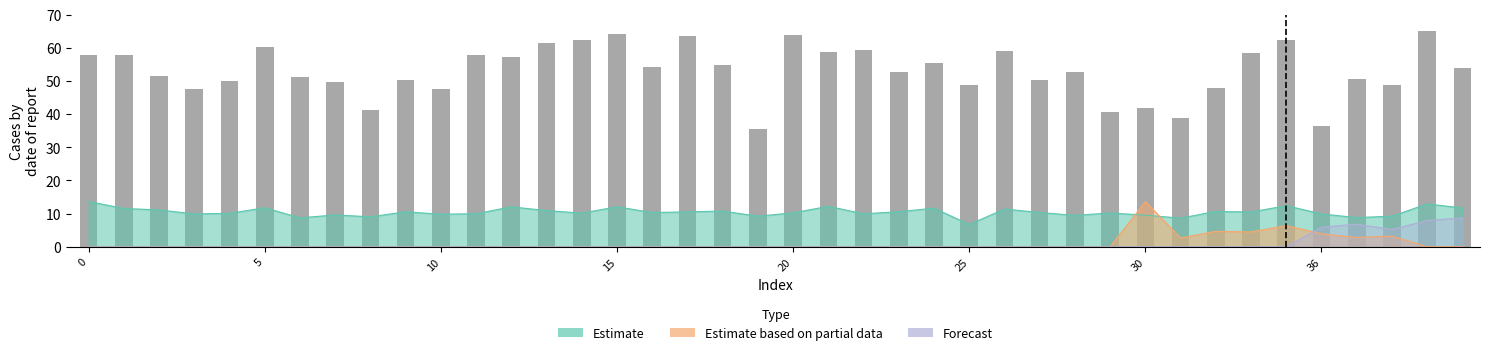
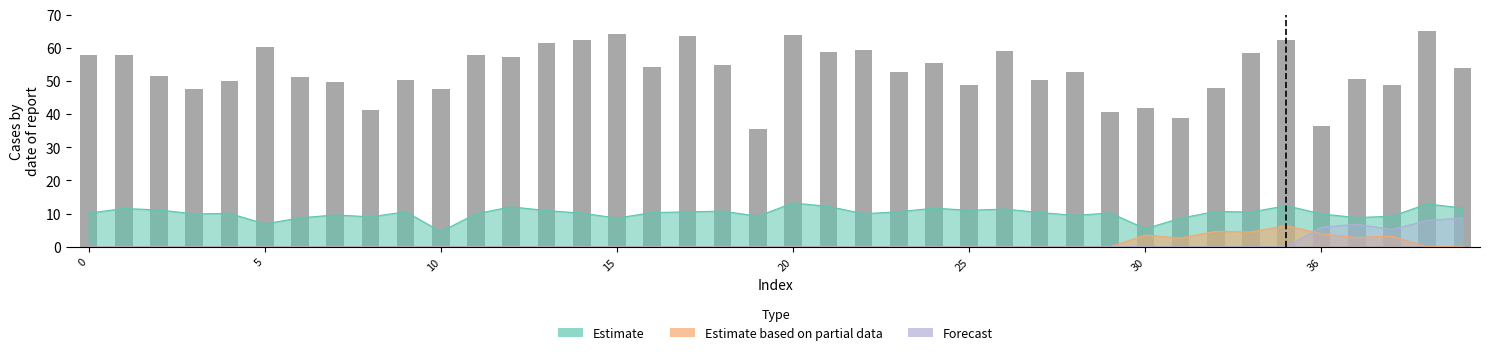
Estimate, 0: 14 -> 10
Estimate, 5: 12 -> 7
Estimate, 10: 10 -> 5
Estimate, 15: 12 -> 9
Estimate, 20: 10 -> 13
Estimate, 25: 7 -> 11
Estimate, 30: 10 -> 5
Estimate based on partial data, 30: 14 -> 4
